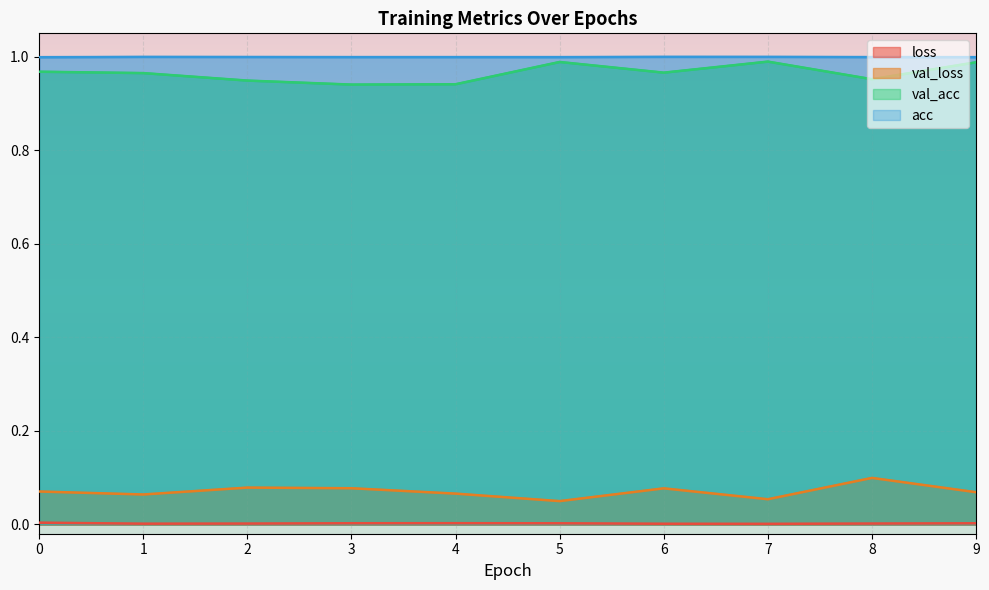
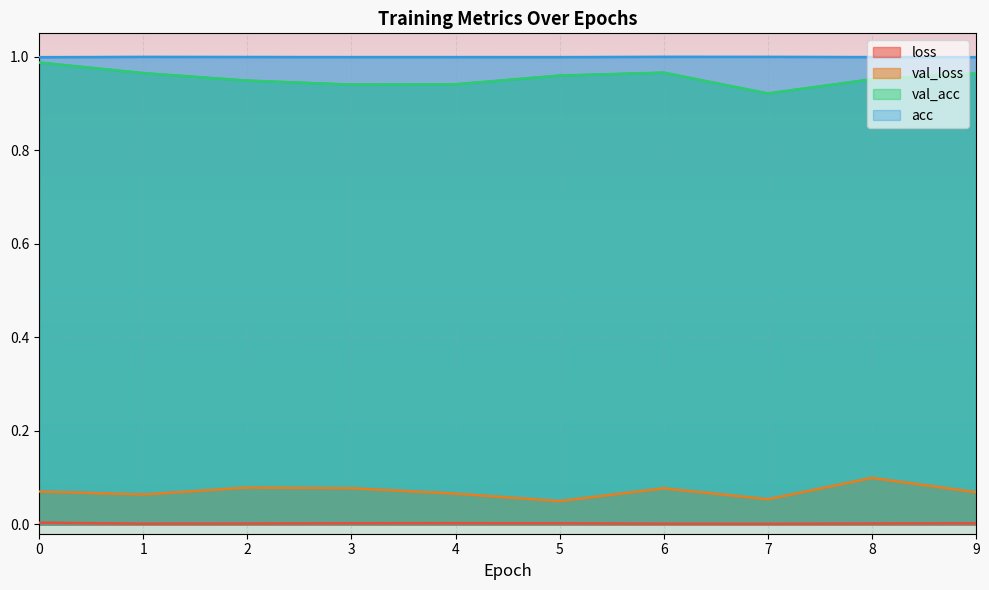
val_acc, 0: 0.97 -> 0.99
val_acc, 5: 0.99 -> 0.96
val_acc, 7: 0.99 -> 0.92
val_acc, 9: 0.99 -> 0.96
